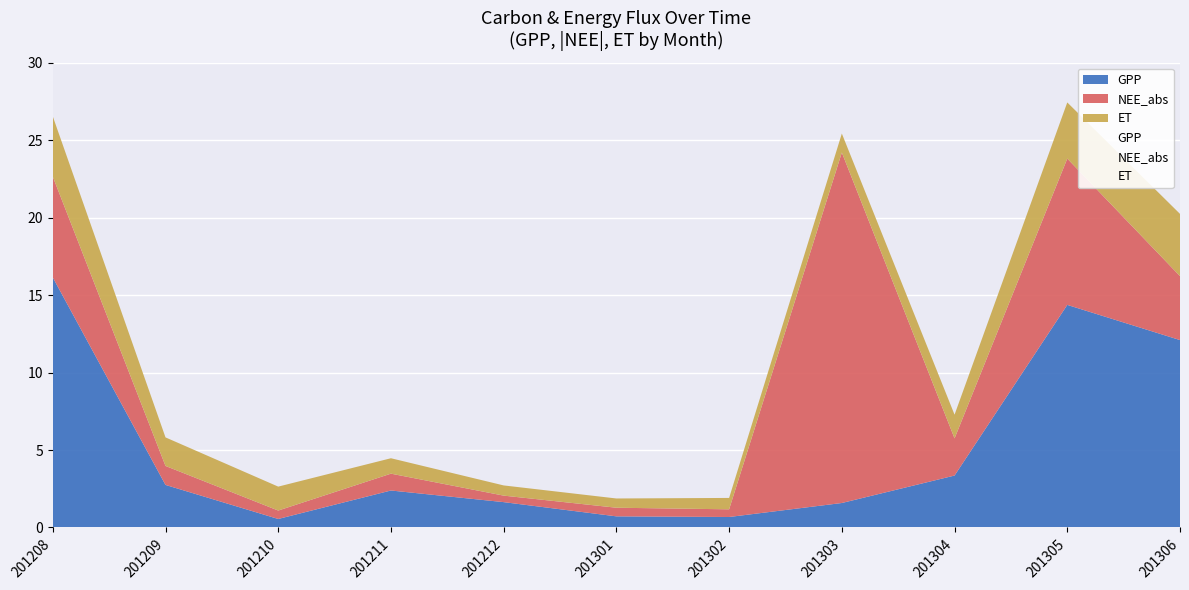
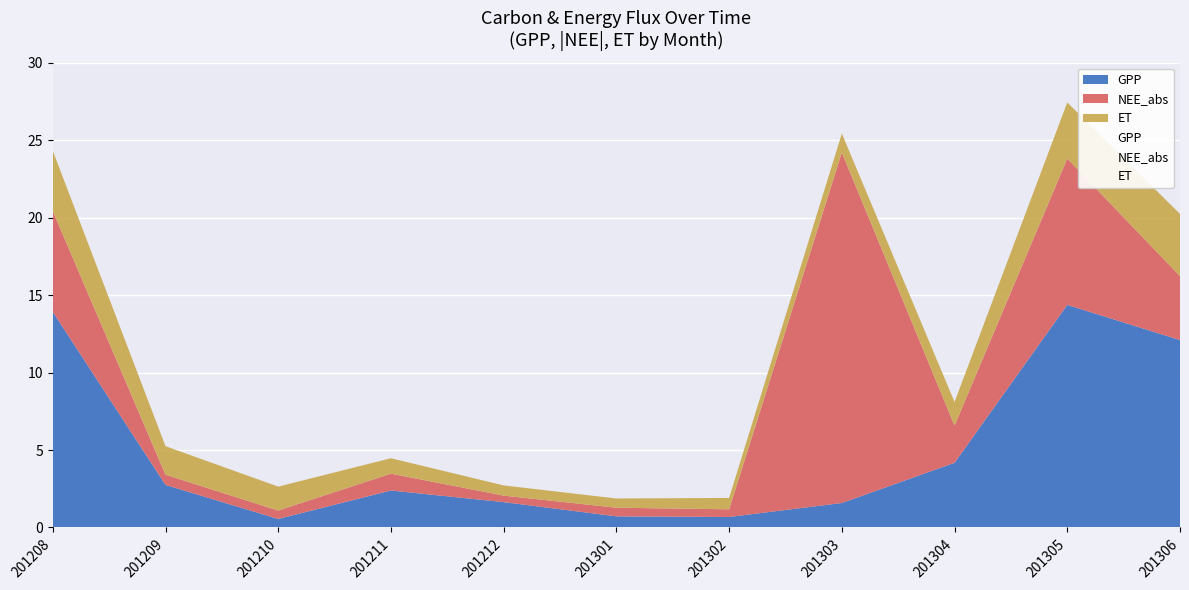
GPP, 201208: 16.1 -> 13.9
NEE_abs, 201209: 1.2 -> 0.7
GPP, 201304: 3.4 -> 4.2
